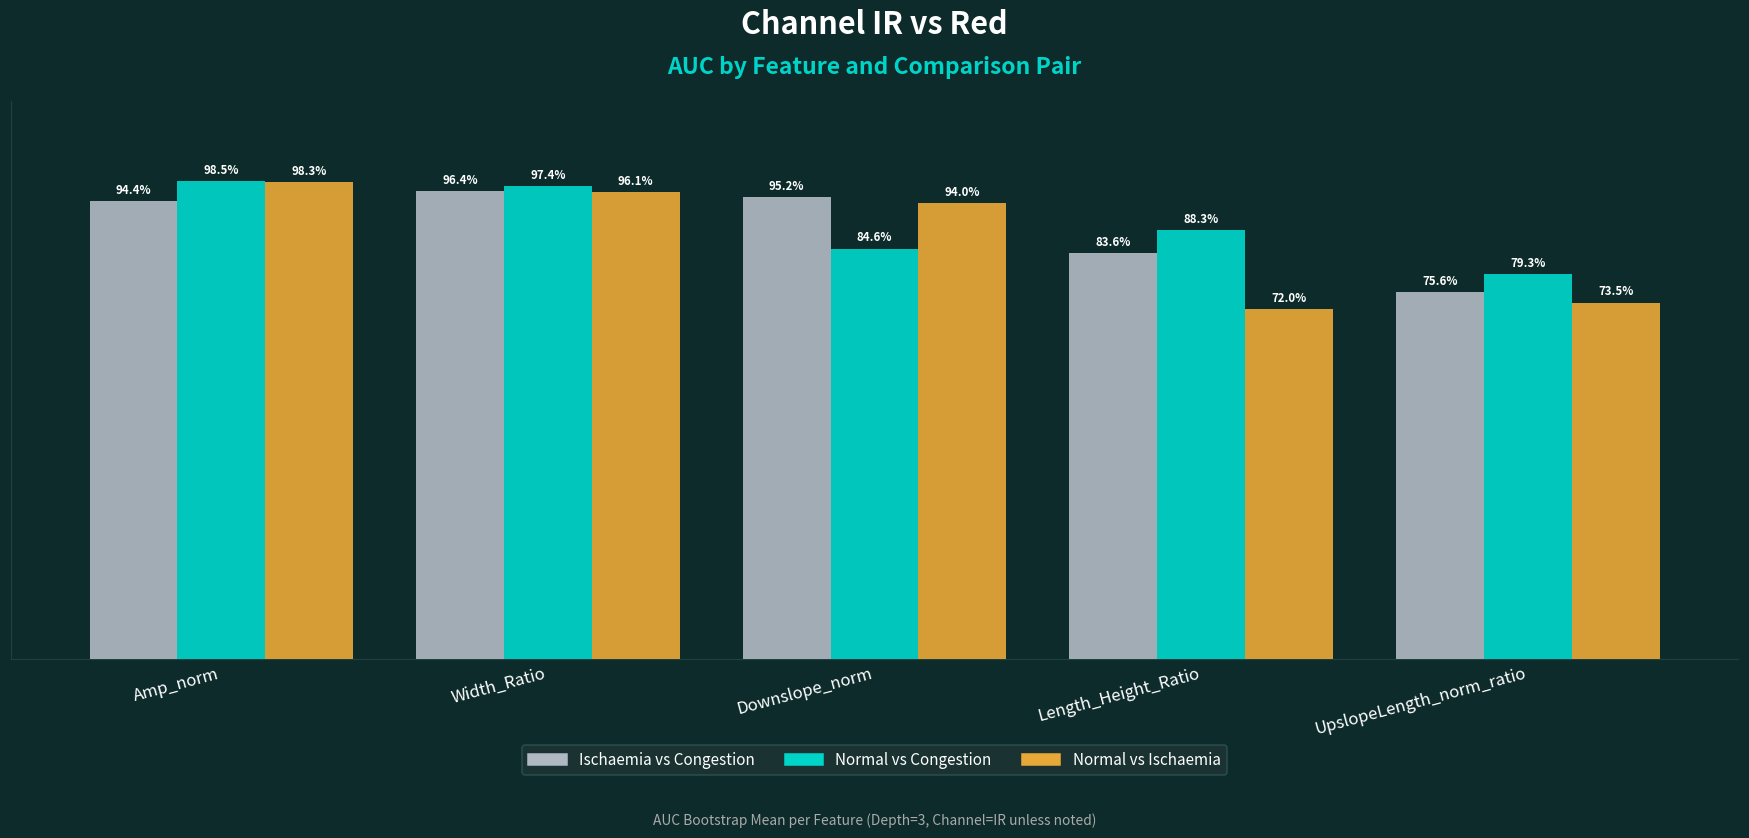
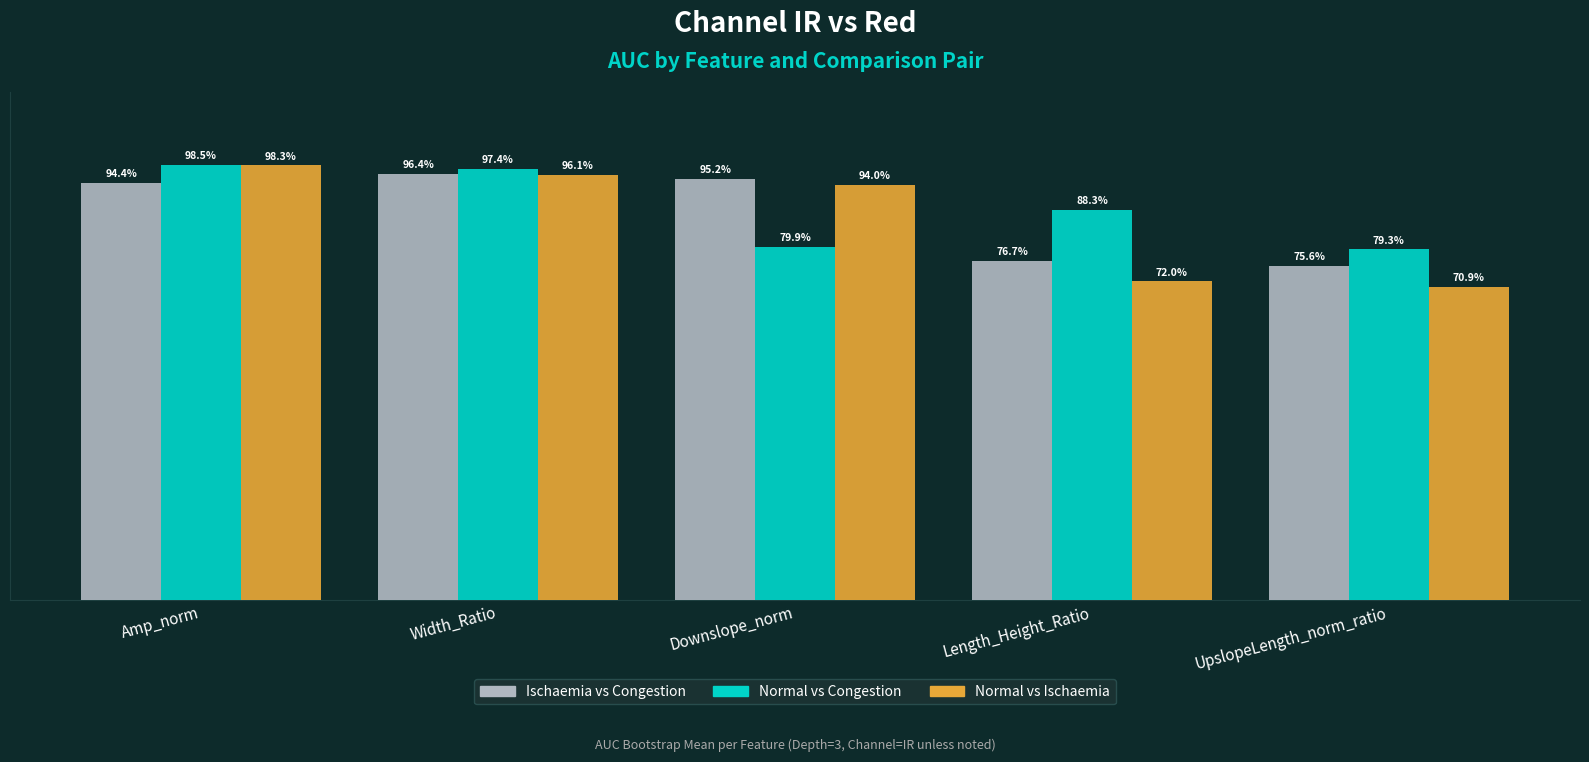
Normal vs Congestion, Downslope_norm: 84.6% -> 79.9%
Ischaemia vs Congestion, Length_Height_Ratio: 83.6% -> 76.7%
Normal vs Ischaemia, UpslopeLength_norm_ratio: 73.5% -> 70.9%
